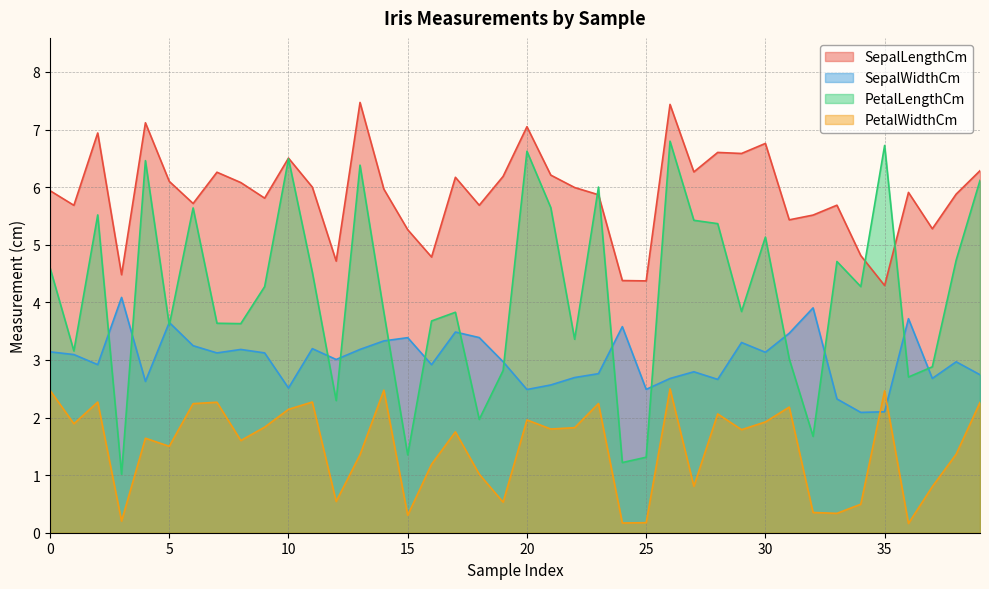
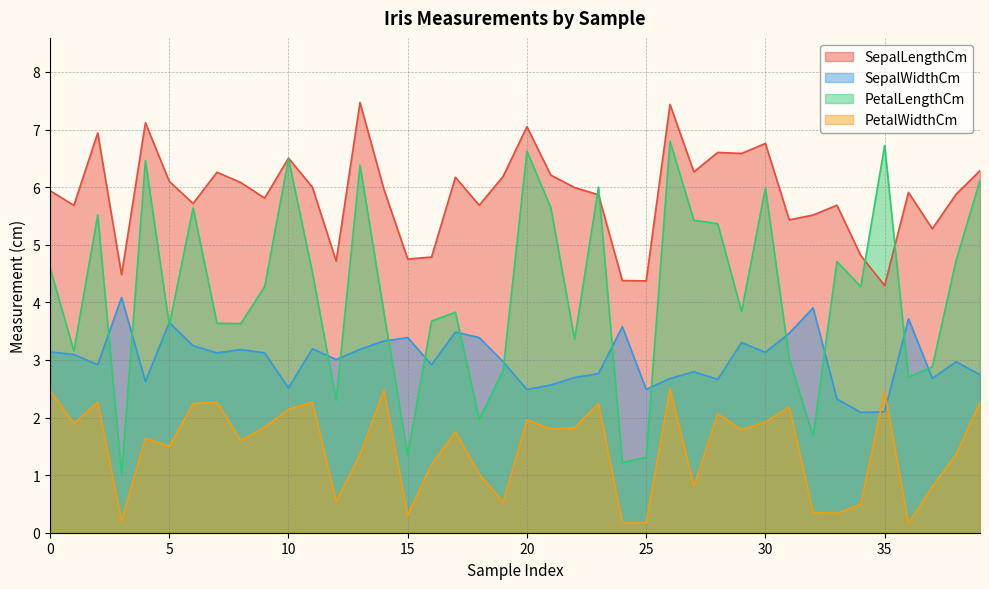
SepalLengthCm, 15: 5.3 -> 4.8
PetalLengthCm, 30: 5.1 -> 6.0
